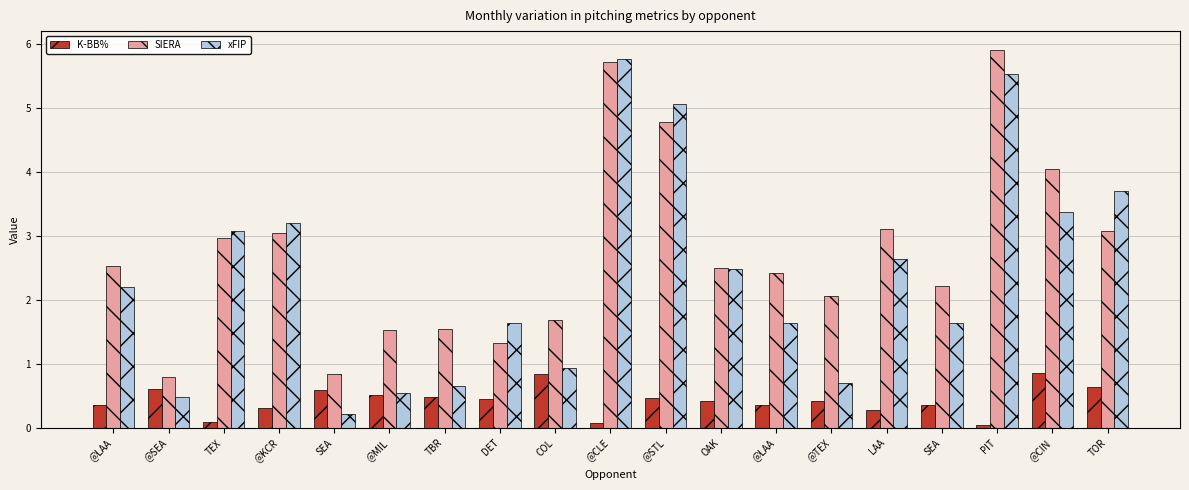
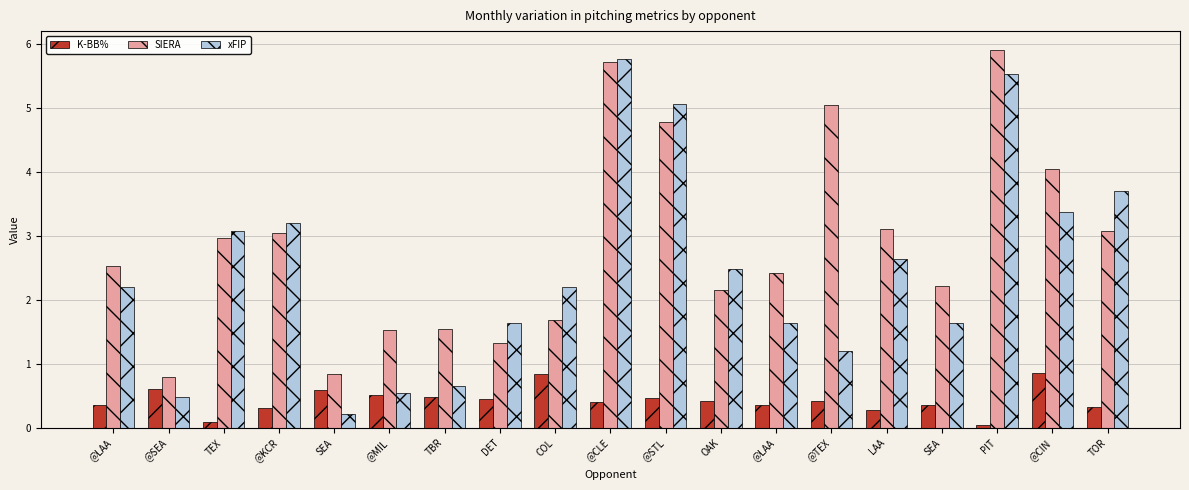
xFIP, COL: 0.9 -> 2.2
K-BB%, @CLE: 0.1 -> 0.4
SIERA, OAK: 2.5 -> 2.1
SIERA, @TEX: 2.1 -> 5.0
xFIP, @TEX: 0.7 -> 1.2
K-BB%, TOR: 0.6 -> 0.3
